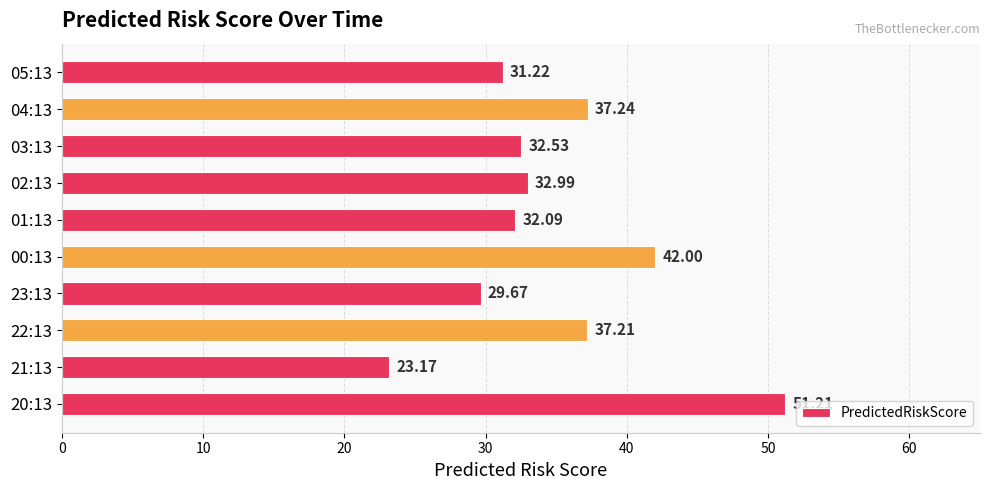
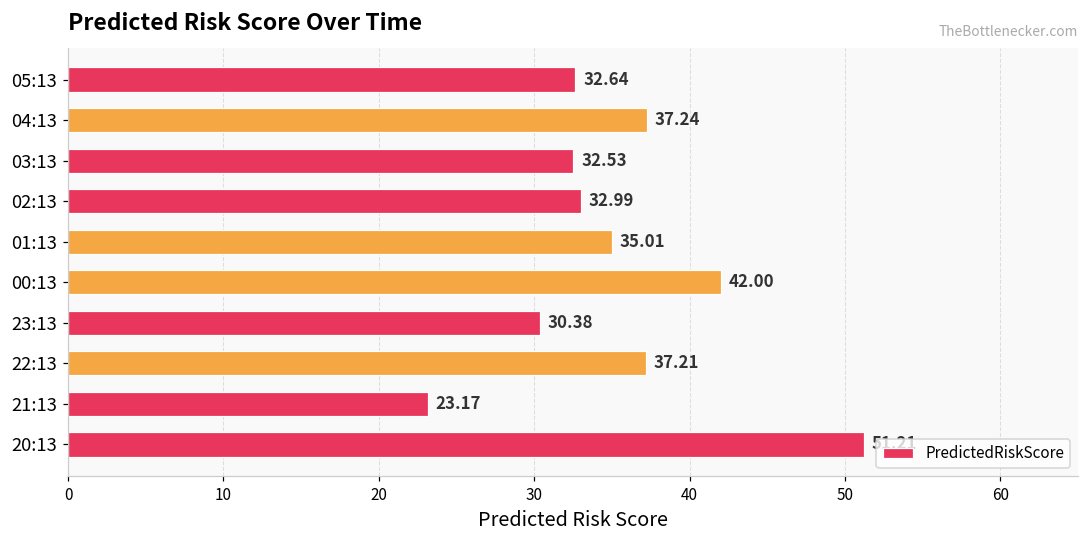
05:13: 31.22 -> 32.64
01:13: 32.09 -> 35.01
23:13: 29.67 -> 30.38
